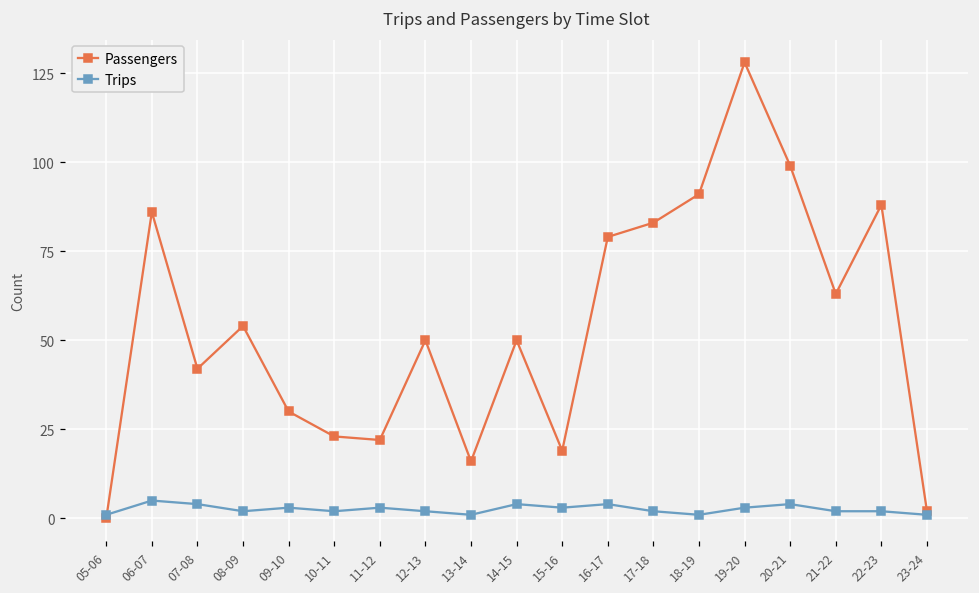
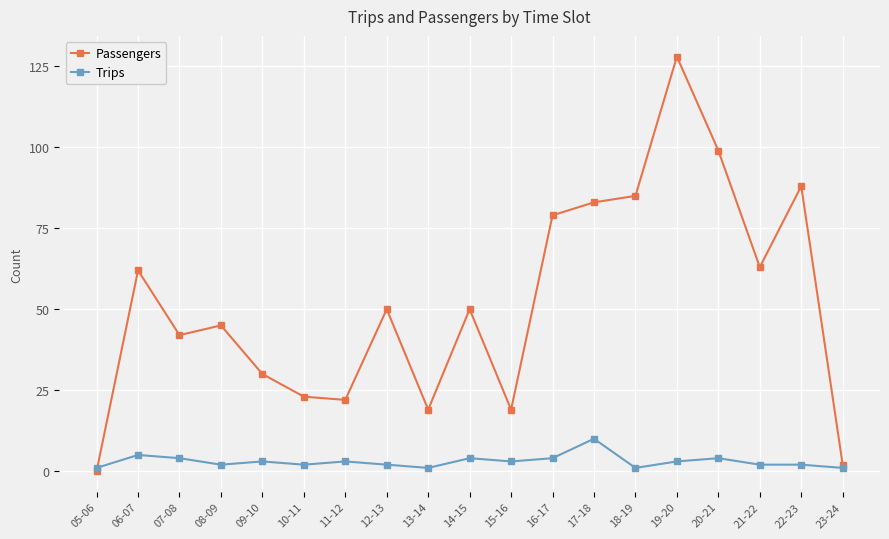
Passengers, 06-07: 86 -> 62
Passengers, 08-09: 54 -> 45
Passengers, 13-14: 16 -> 19
Trips, 17-18: 2 -> 10
Passengers, 18-19: 91 -> 85
